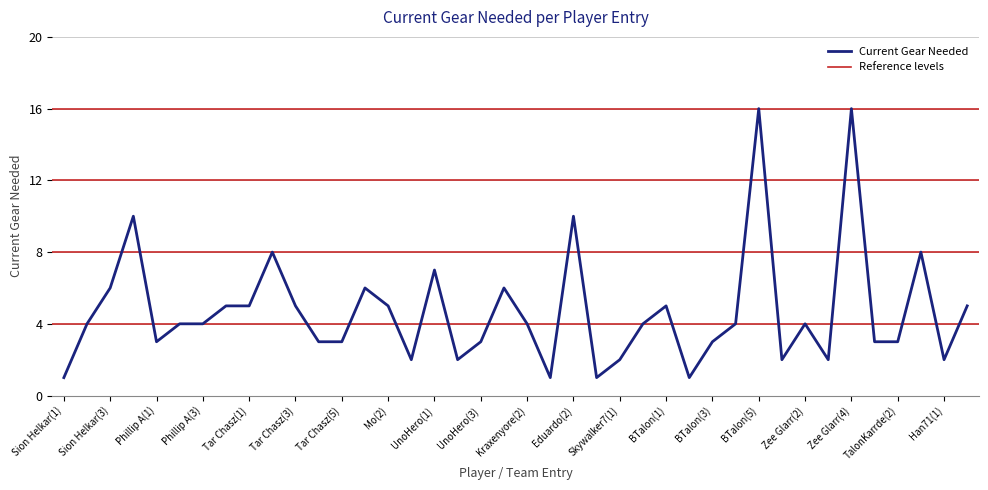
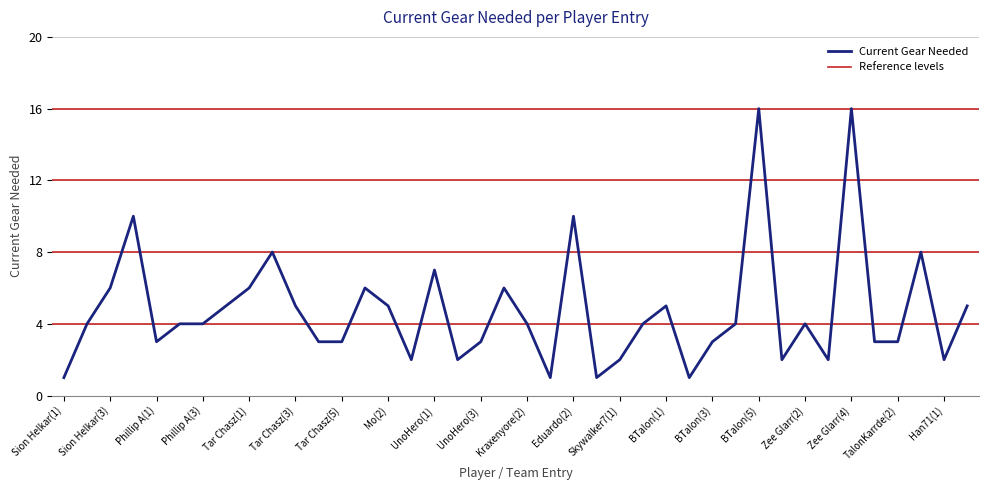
Tar Chasz(1): 5 -> 6
